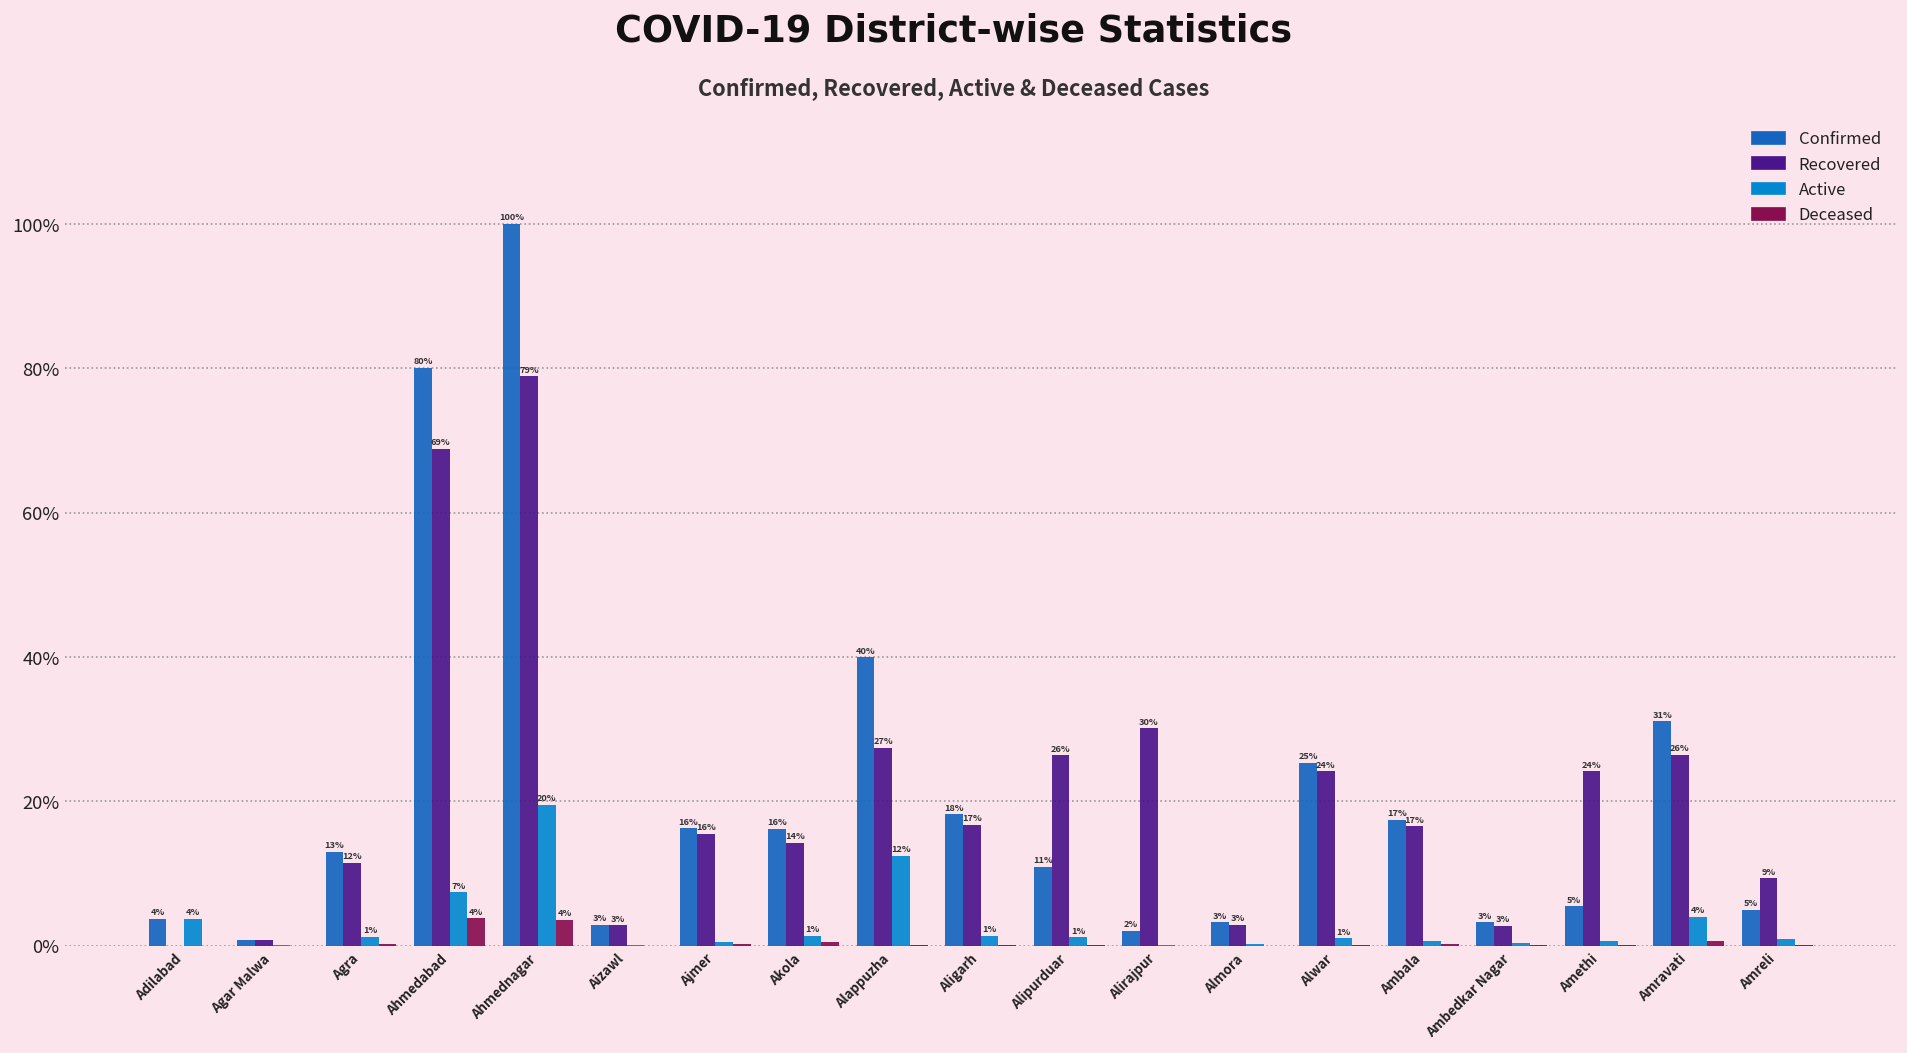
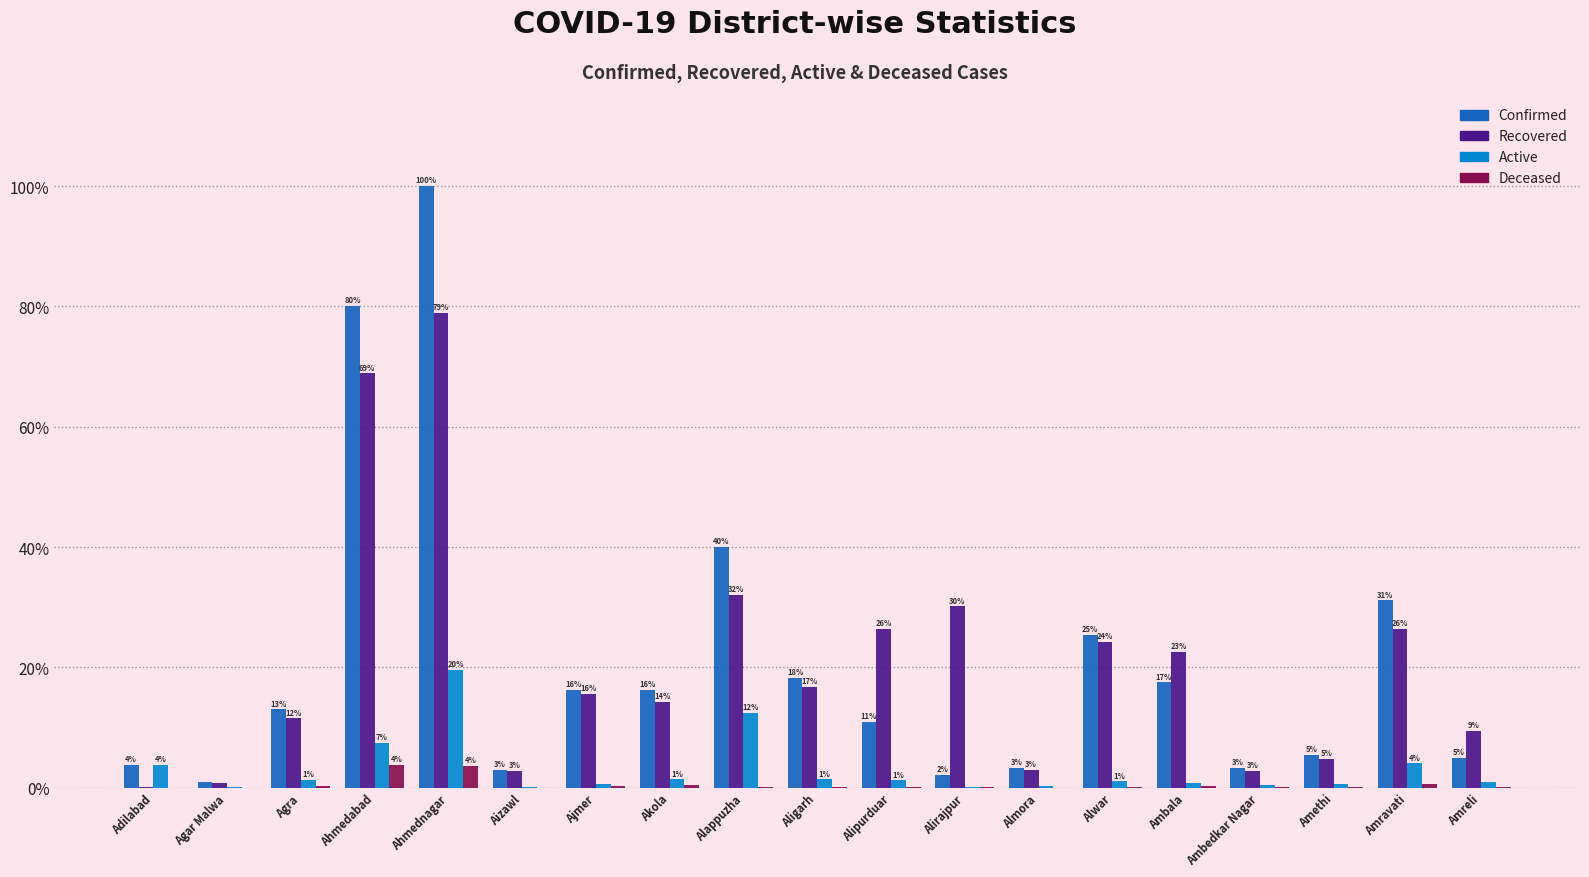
Recovered, Alappuzha: 27% -> 32%
Recovered, Ambala: 17% -> 23%
Recovered, Amethi: 24% -> 5%
